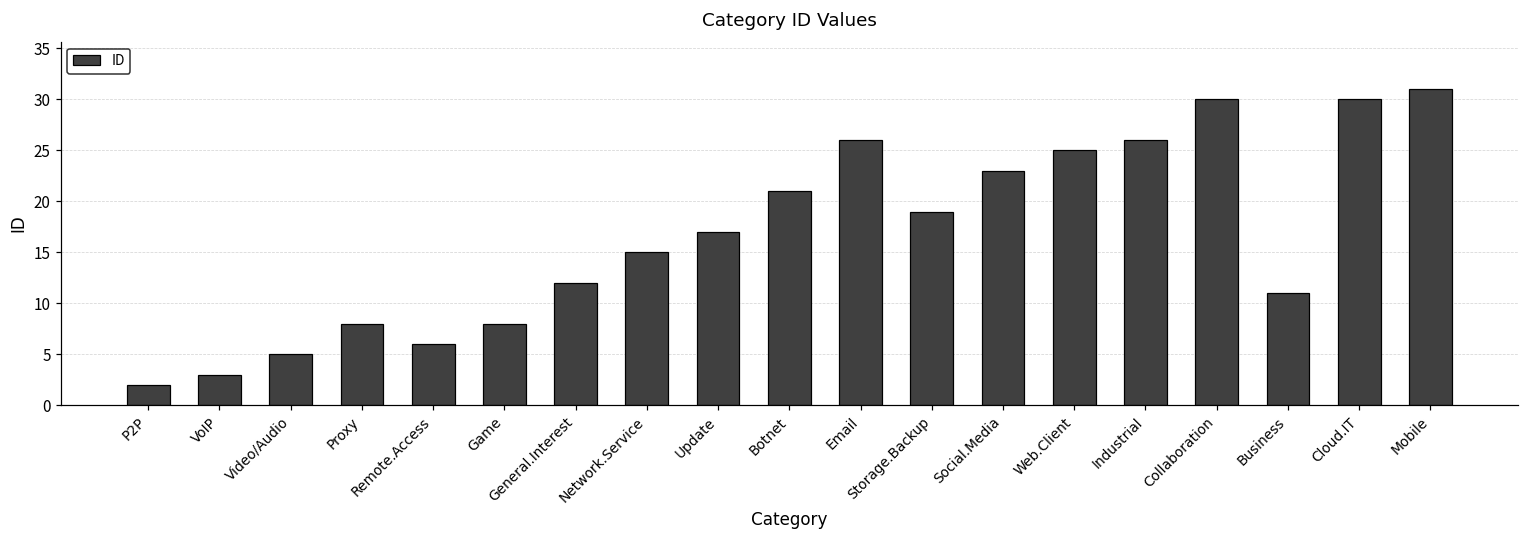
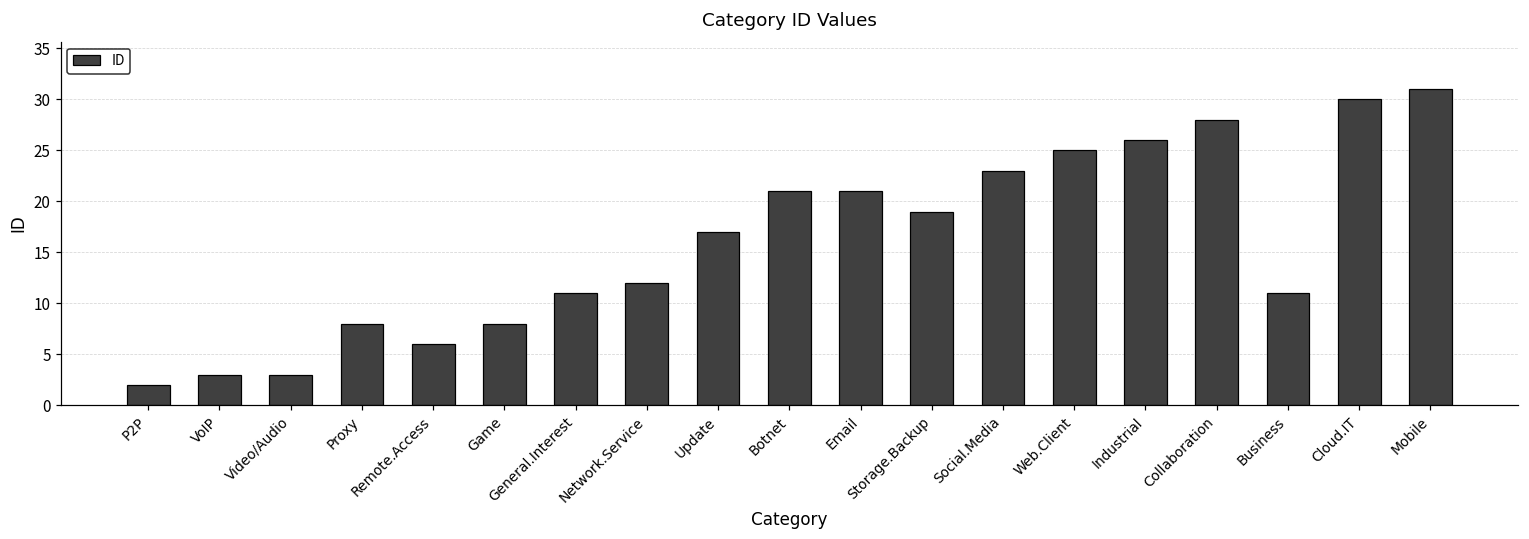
Video/Audio: 5 -> 3
General.Interest: 12 -> 11
Network.Service: 15 -> 12
Email: 26 -> 21
Collaboration: 30 -> 28
